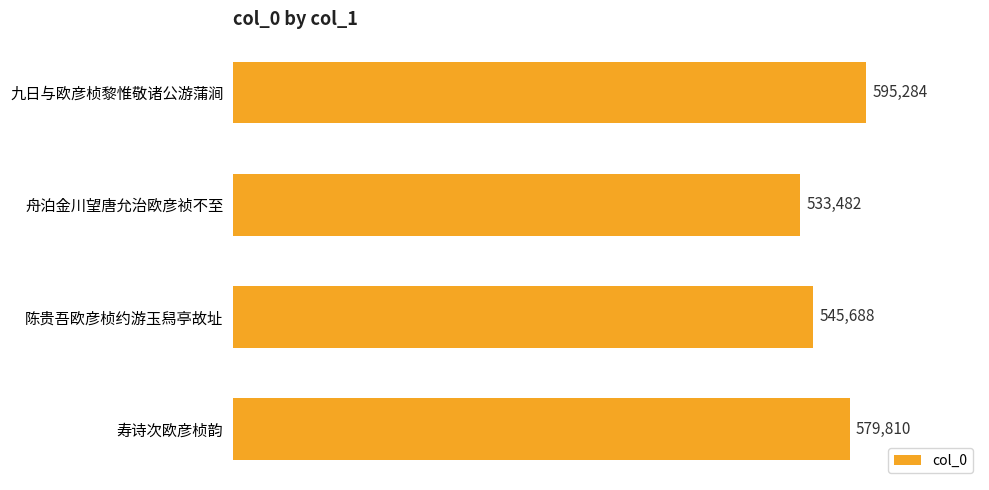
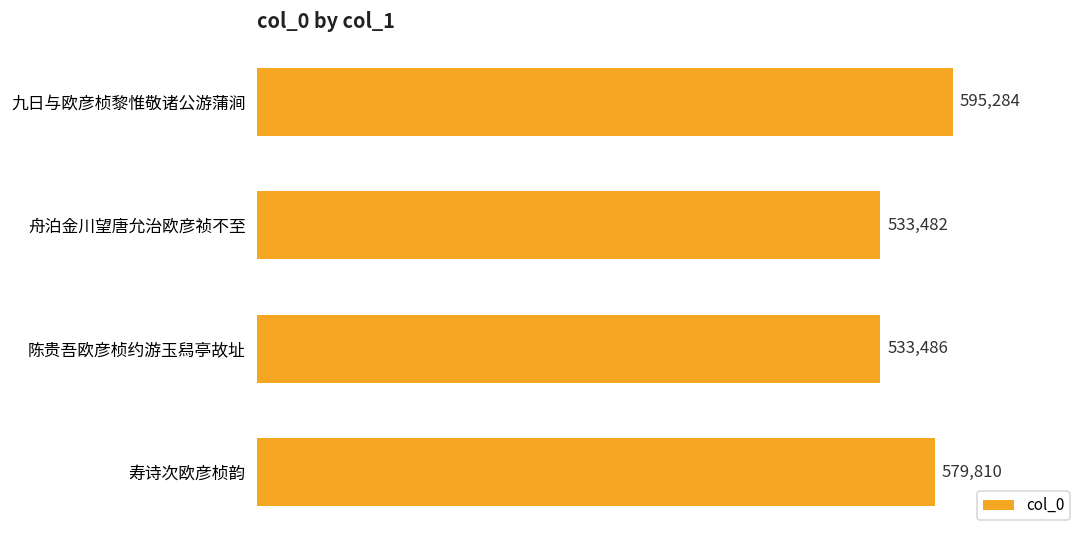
陈贵吾欧彦桢约游玉舄亭故址: 545,688 -> 533,486
